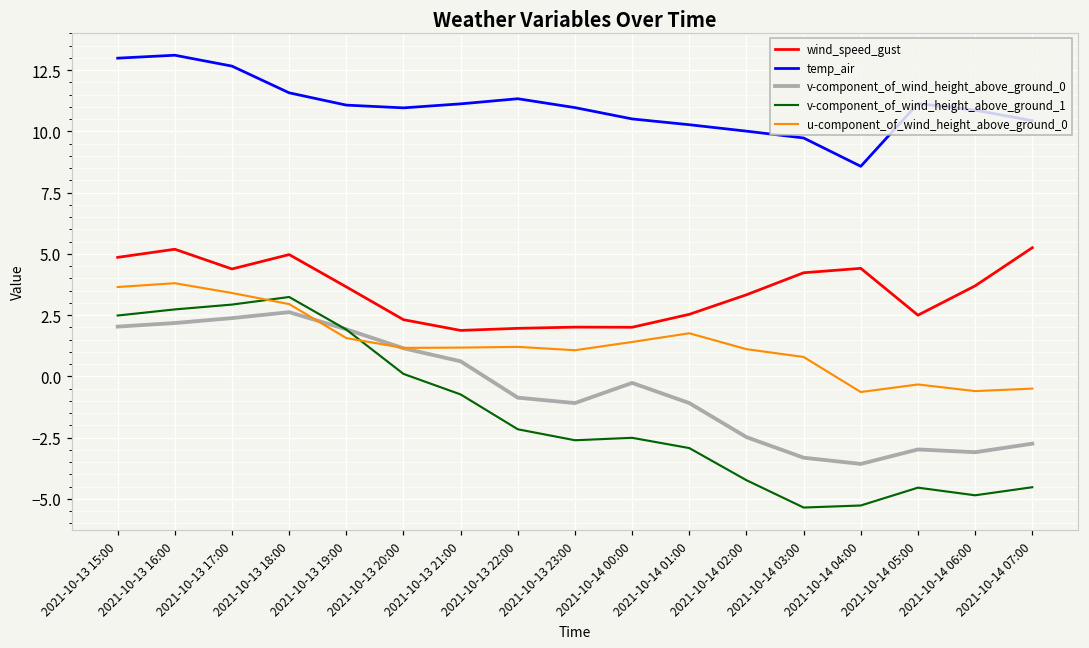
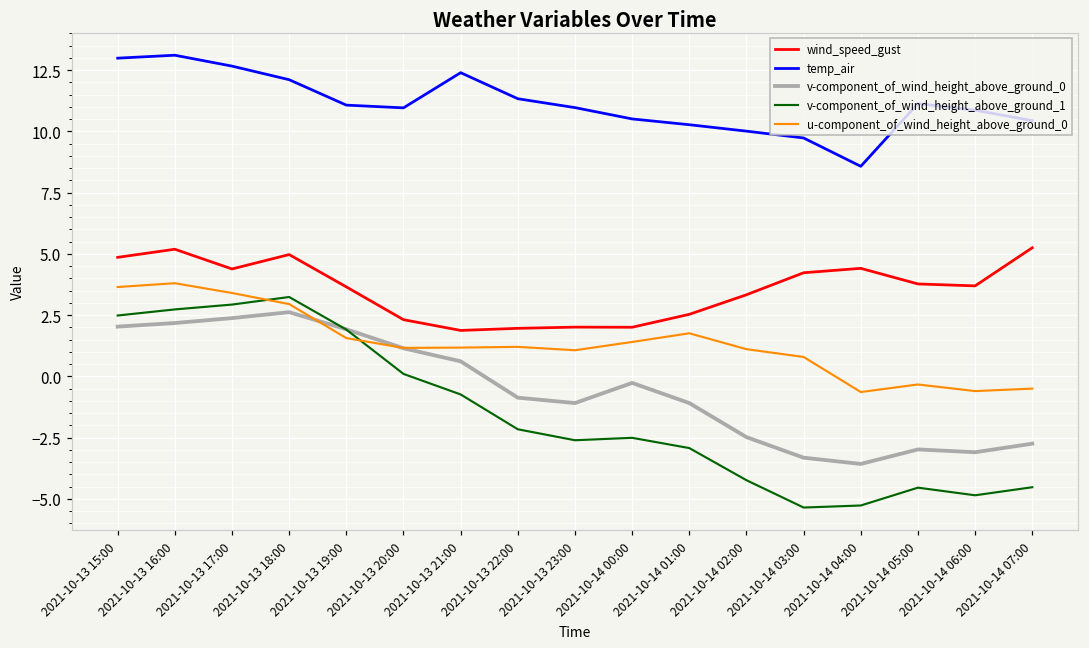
temp_air, 2021-10-13 18:00: 11.6 -> 12.1
temp_air, 2021-10-13 21:00: 11.1 -> 12.4
wind_speed_gust, 2021-10-14 05:00: 2.5 -> 3.8
